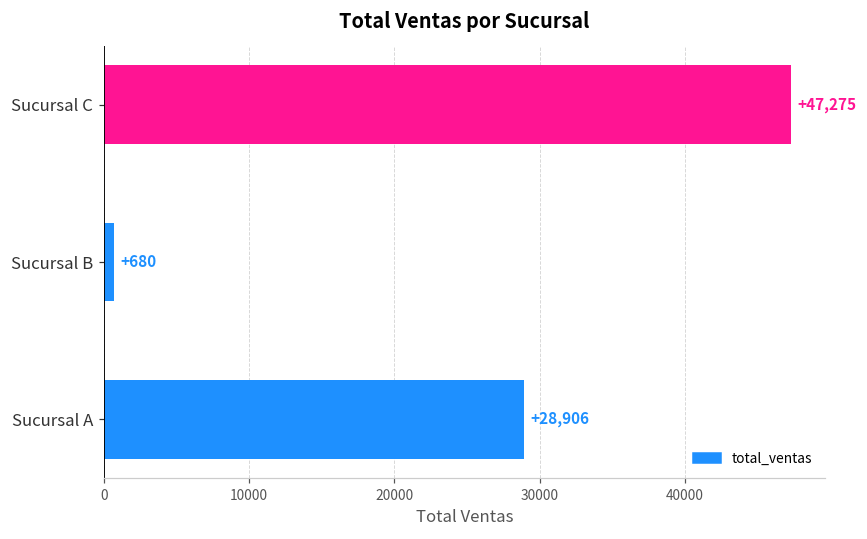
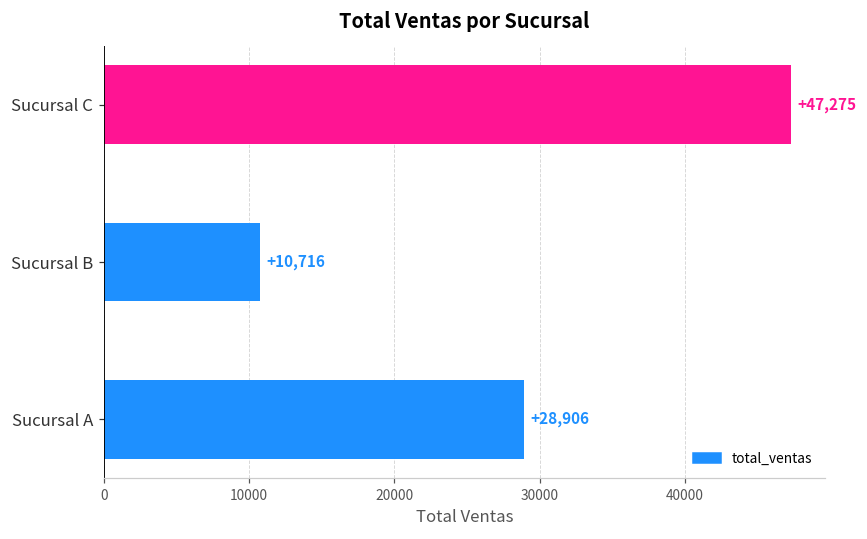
Sucursal B: +680 -> +10,716
